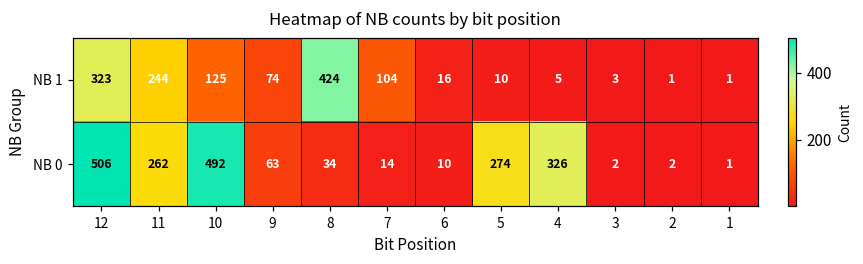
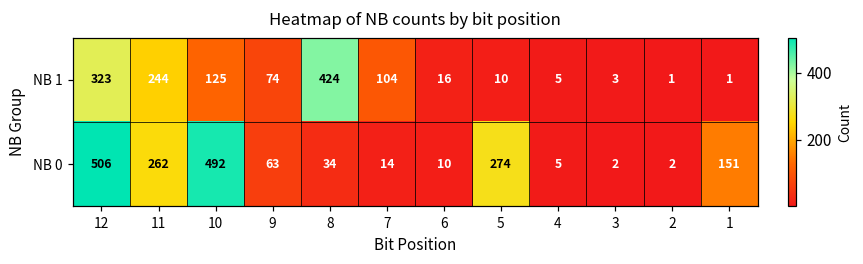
NB 0, 4: 326 -> 5
NB 0, 1: 1 -> 151
